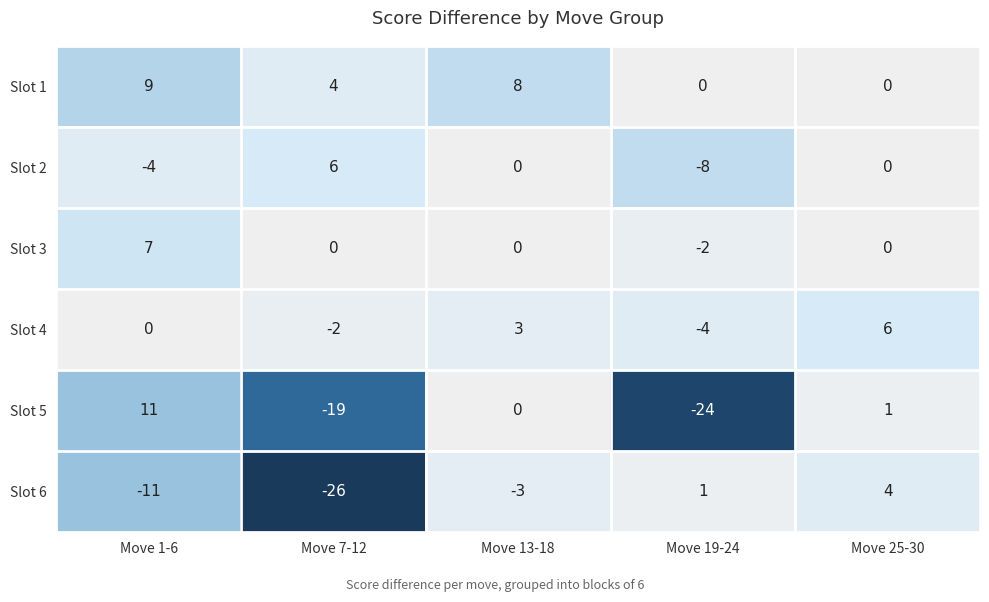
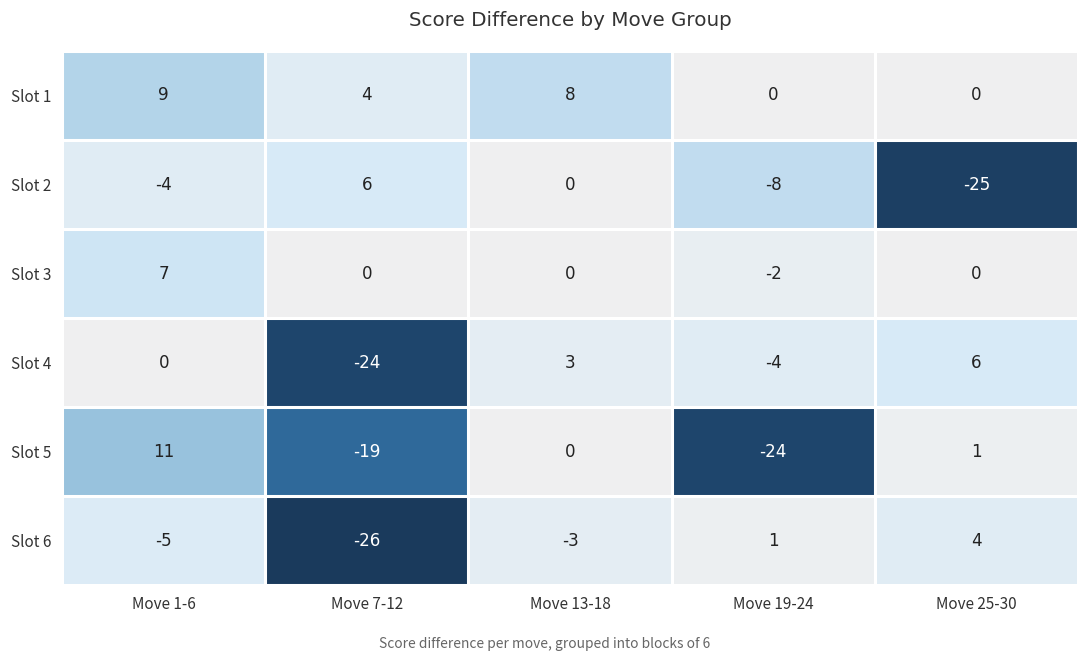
Slot 2, Move 25-30: 0 -> -25
Slot 4, Move 7-12: -2 -> -24
Slot 6, Move 1-6: -11 -> -5
